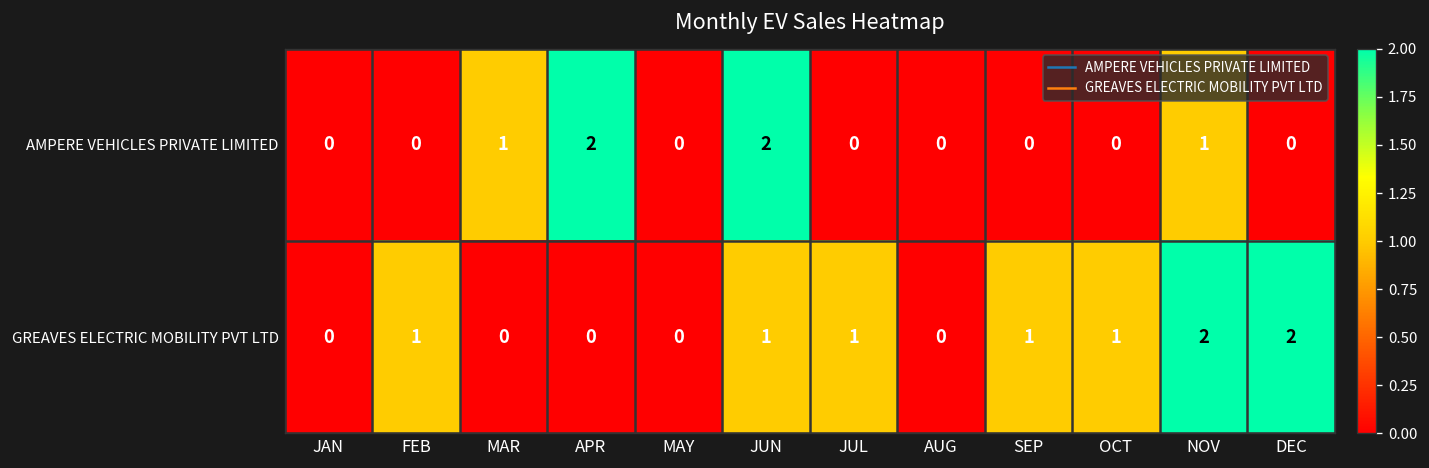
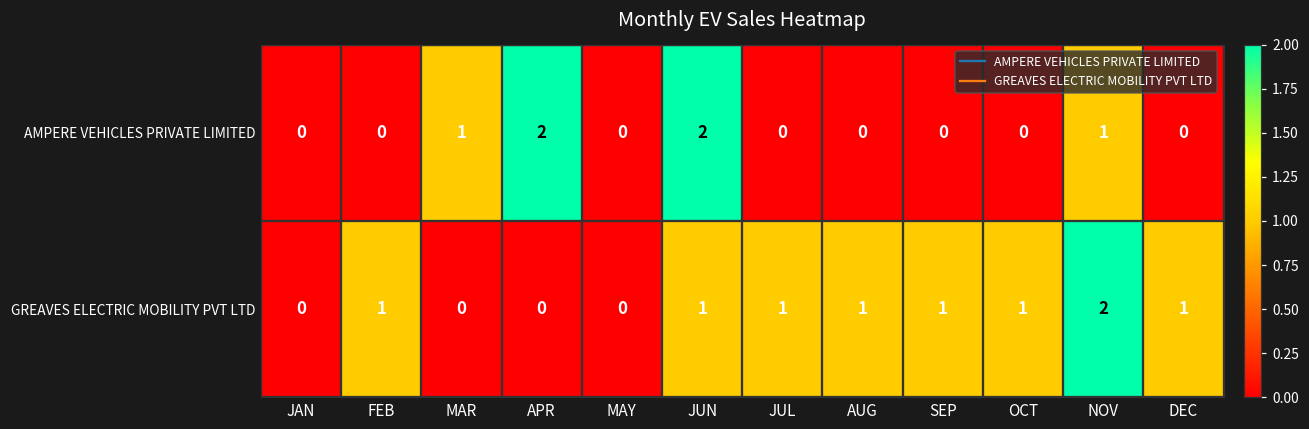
GREAVES ELECTRIC MOBILITY PVT LTD, AUG: 0 -> 1
GREAVES ELECTRIC MOBILITY PVT LTD, DEC: 2 -> 1
